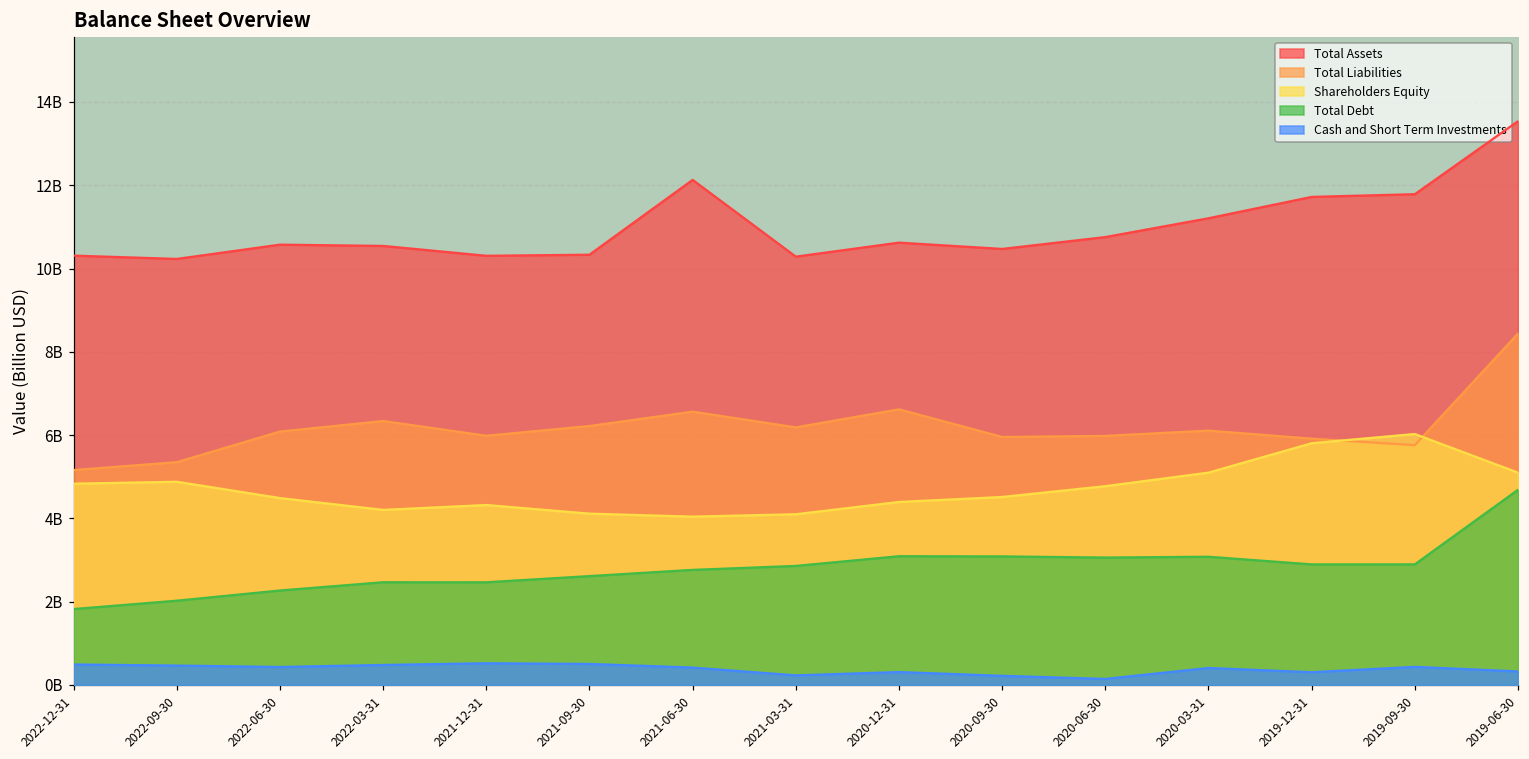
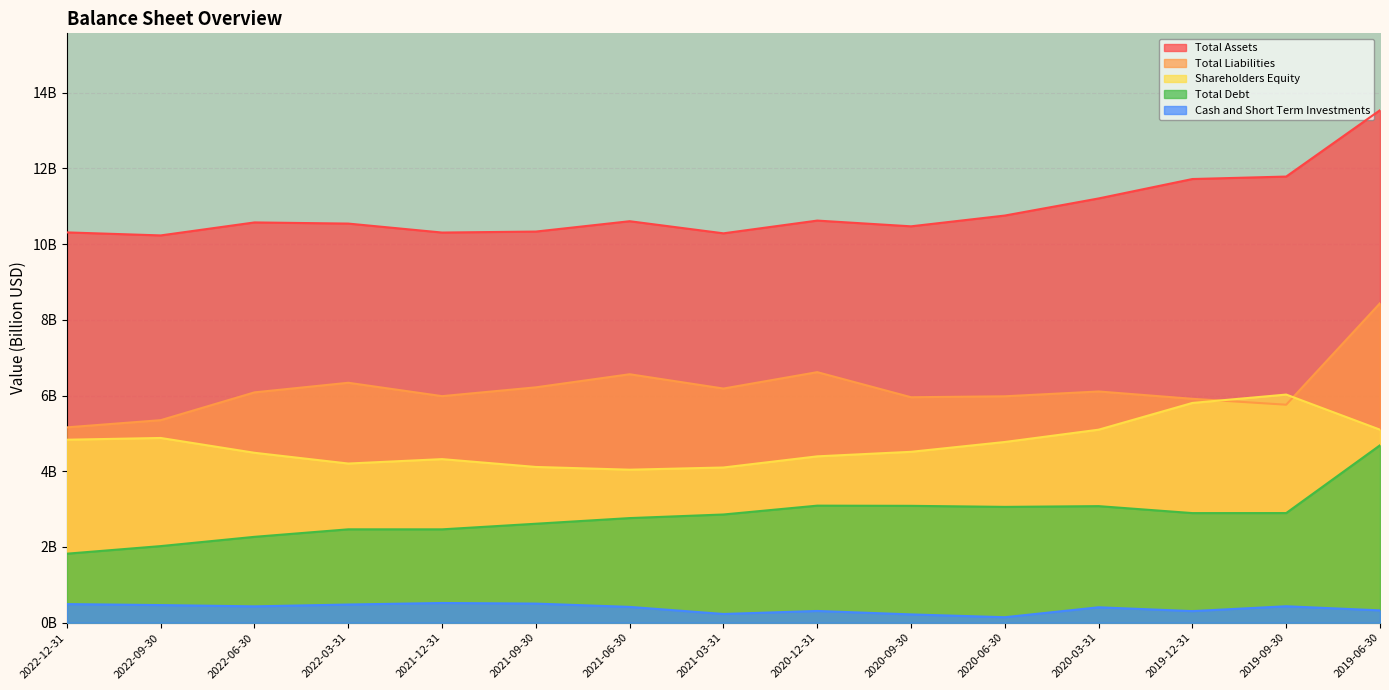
Total Assets, 2021-06-30: 12100000000 -> 10600000000
